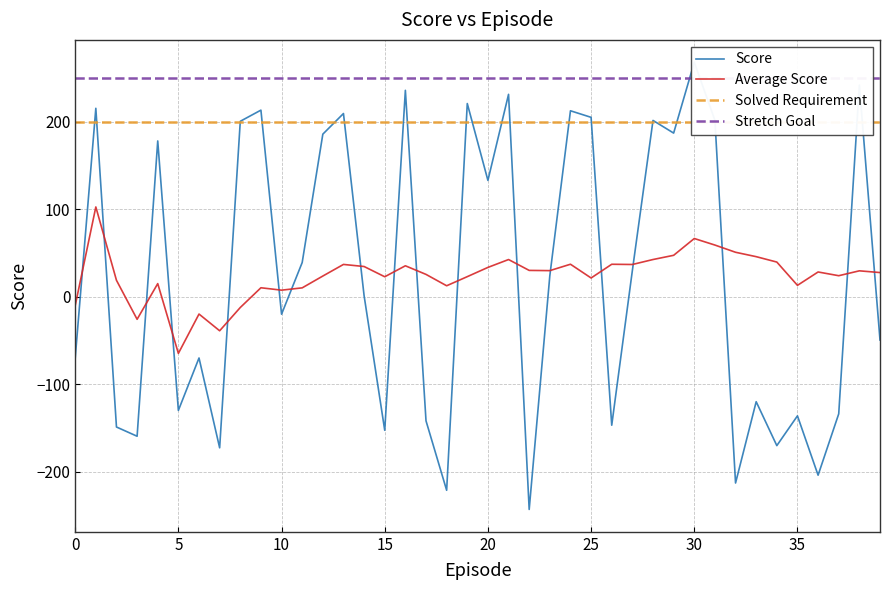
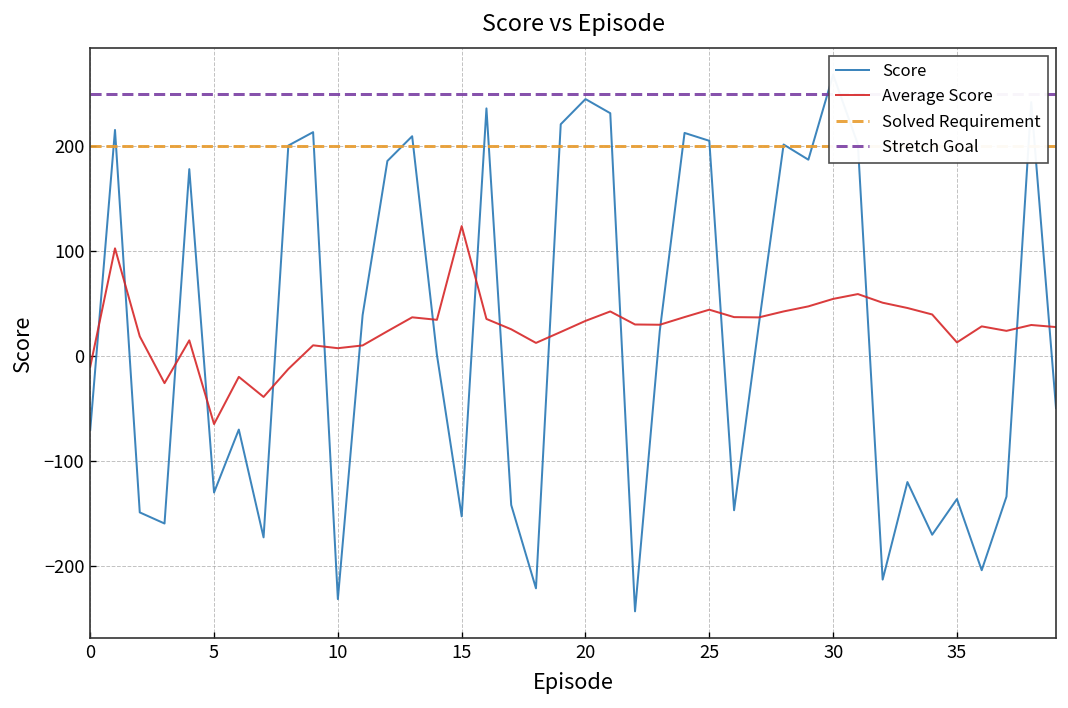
Score, 10: -20 -> -230
Average Score, 15: 20 -> 120
Score, 20: 130 -> 250
Average Score, 25: 20 -> 40
Average Score, 30: 70 -> 50
